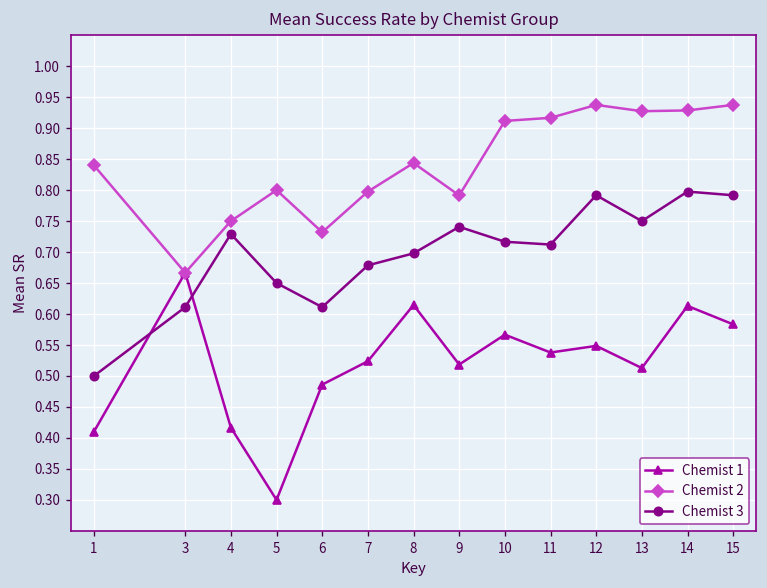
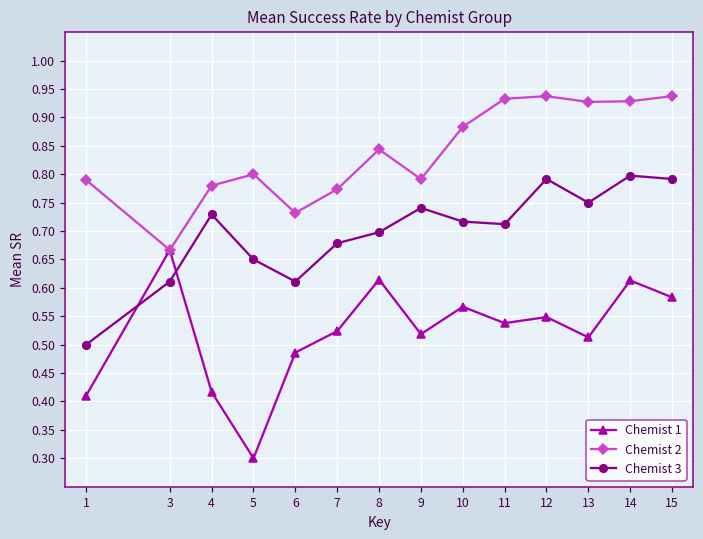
Chemist 2, 1: 0.84 -> 0.79
Chemist 2, 4: 0.75 -> 0.78
Chemist 2, 7: 0.80 -> 0.77
Chemist 2, 10: 0.91 -> 0.88
Chemist 2, 11: 0.92 -> 0.93
